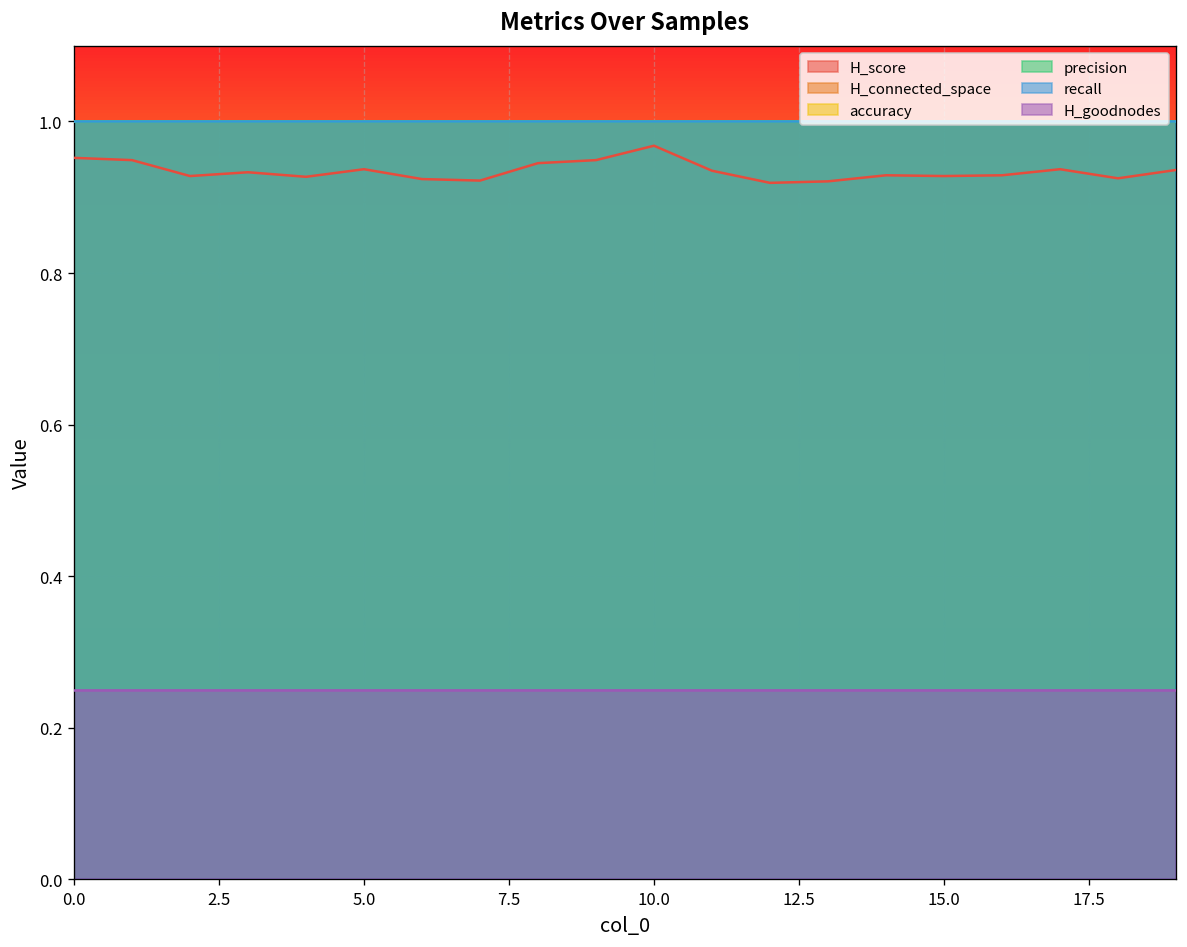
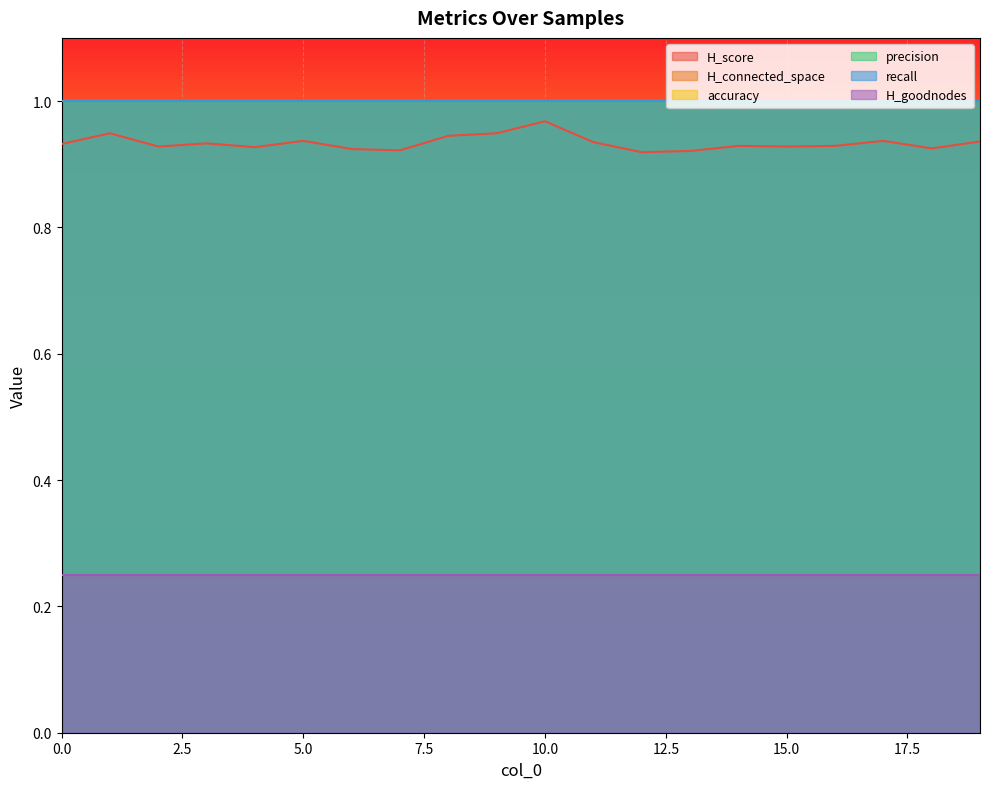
H_score, 0.0: 0.95 -> 0.93
